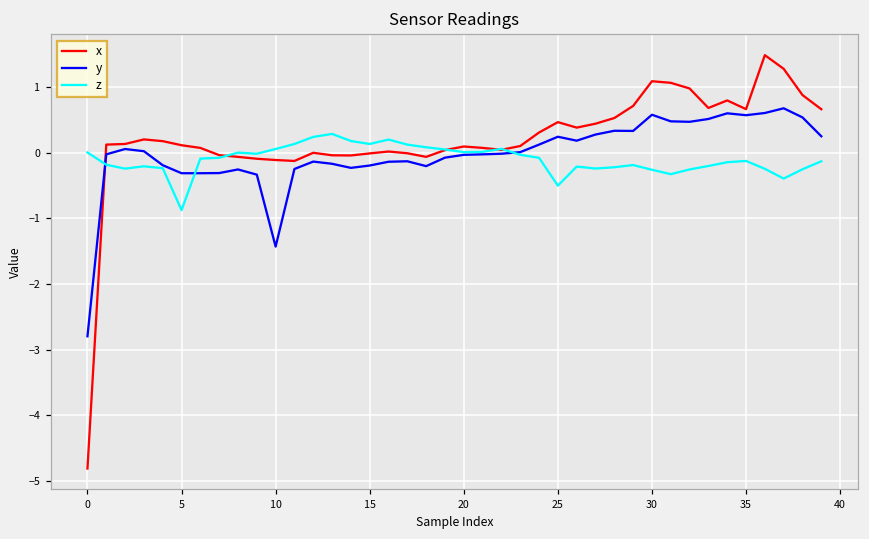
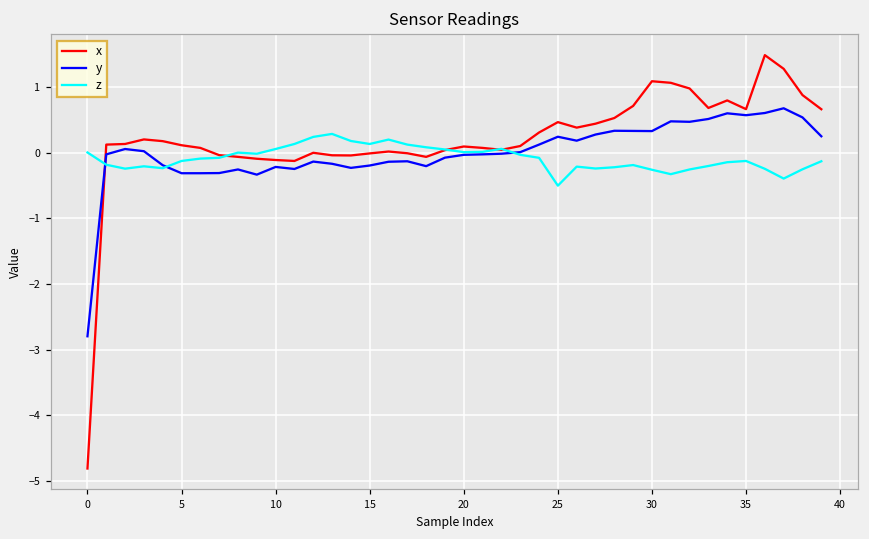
z, 5: -0.9 -> -0.1
y, 10: -1.4 -> -0.2
y, 30: 0.6 -> 0.3
